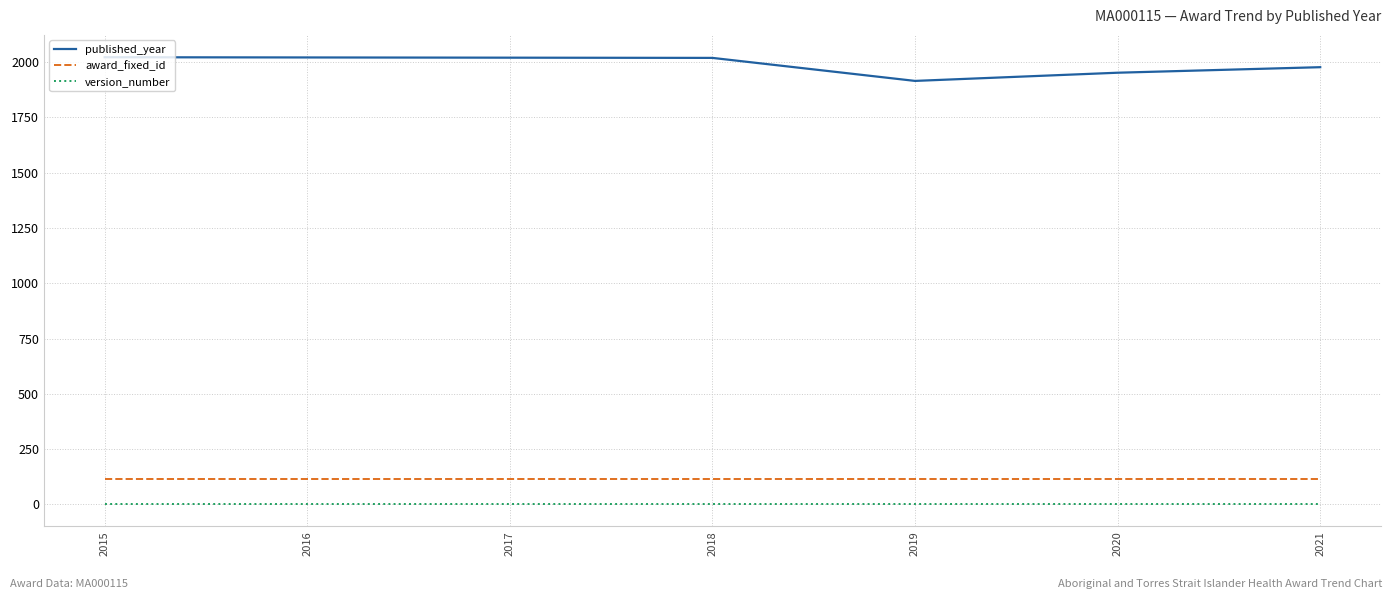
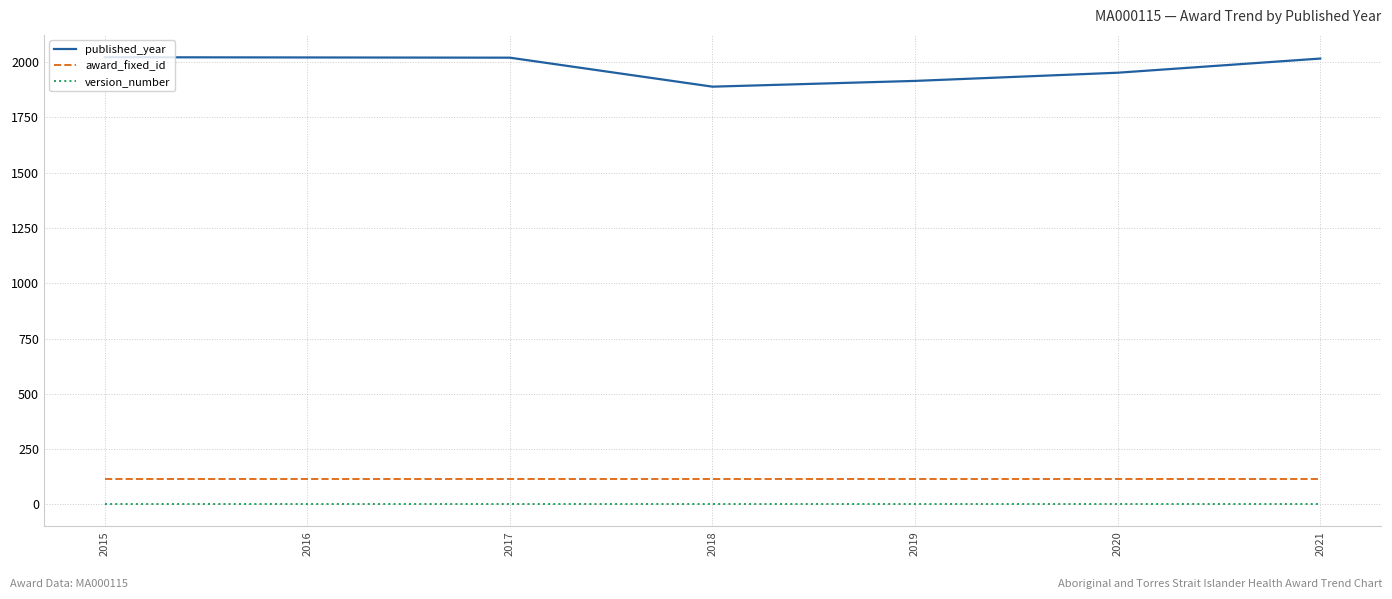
published_year, 2018: 2020 -> 1890
published_year, 2021: 1980 -> 2020
